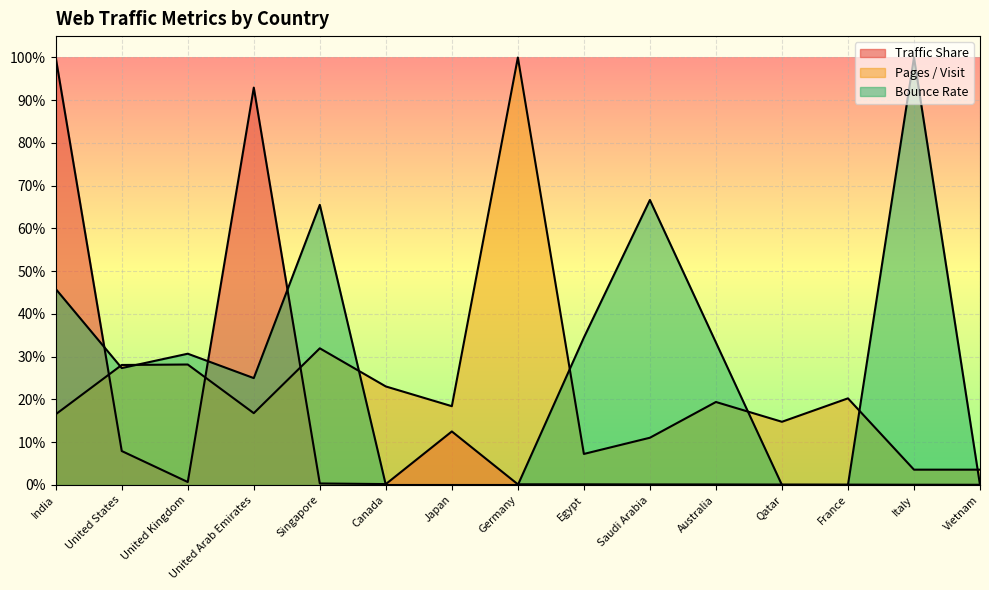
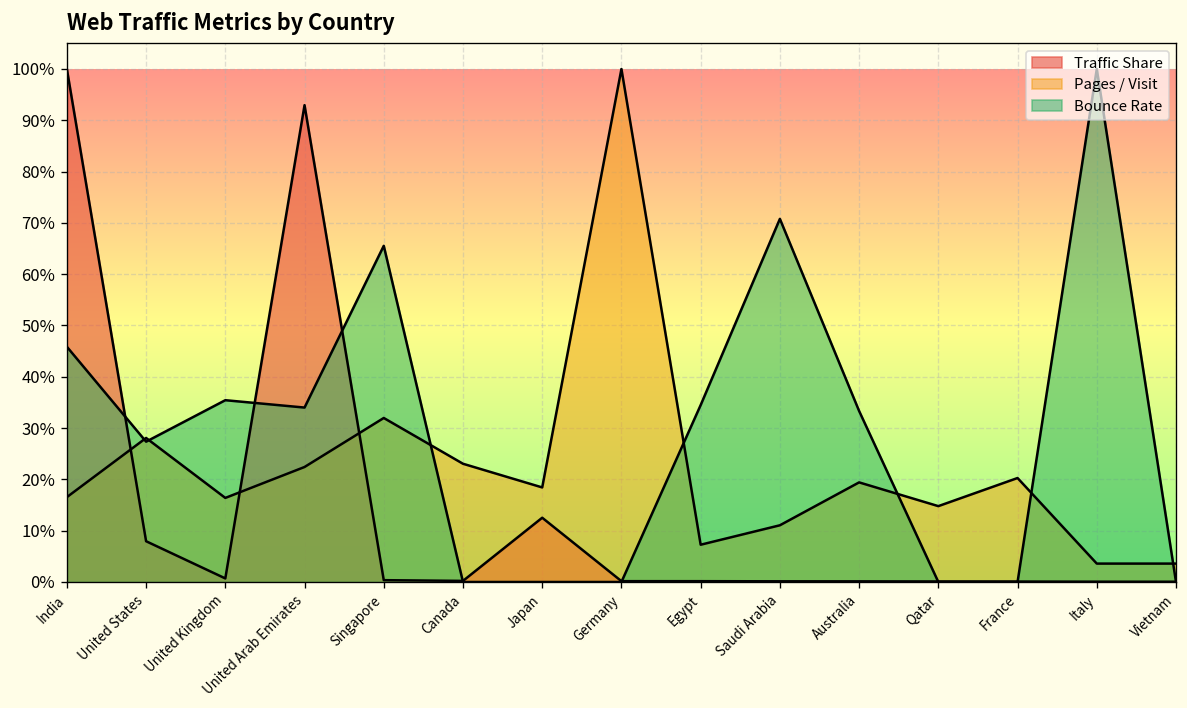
Pages / Visit, United Kingdom: 28% -> 16%
Bounce Rate, United Kingdom: 31% -> 35%
Pages / Visit, United Arab Emirates: 17% -> 22%
Bounce Rate, United Arab Emirates: 25% -> 34%
Bounce Rate, Saudi Arabia: 67% -> 71%
